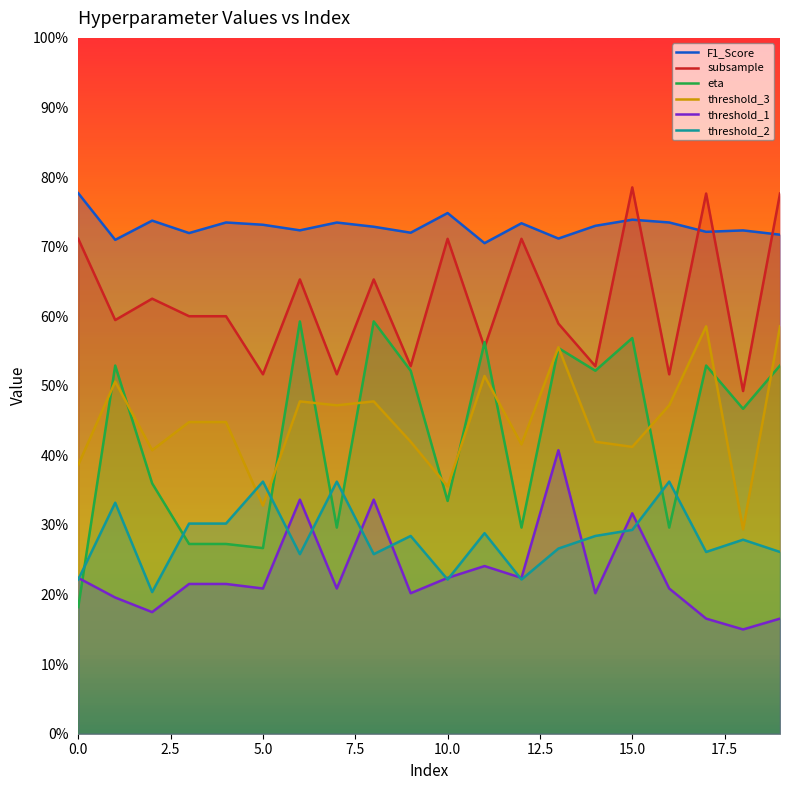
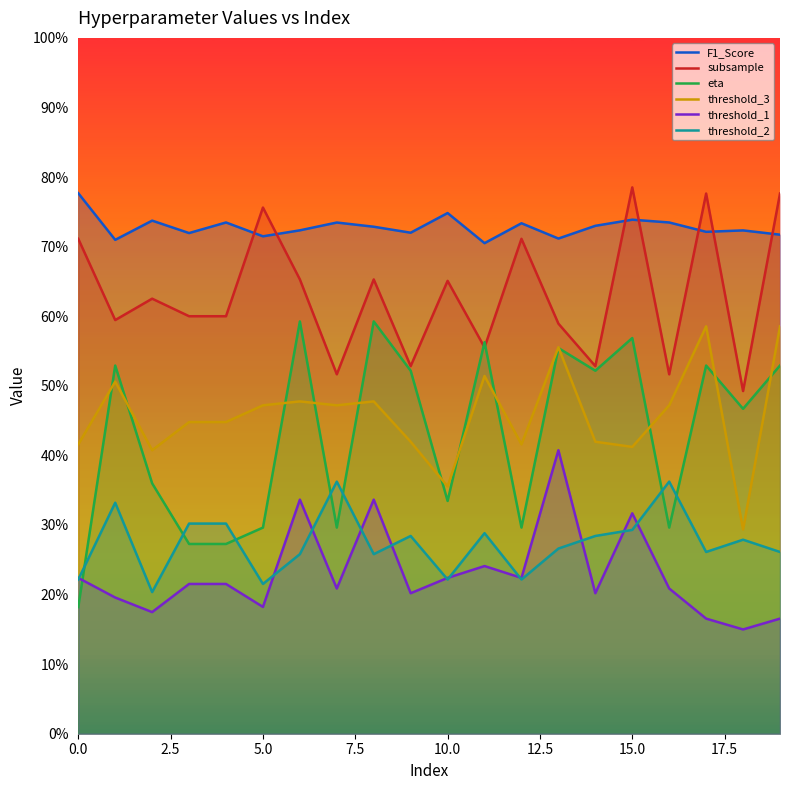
threshold_3, 0.0: 39% -> 42%
F1_Score, 5.0: 73% -> 71%
subsample, 5.0: 52% -> 76%
eta, 5.0: 27% -> 30%
threshold_3, 5.0: 33% -> 47%
threshold_1, 5.0: 21% -> 18%
threshold_2, 5.0: 36% -> 22%
subsample, 10.0: 71% -> 65%
